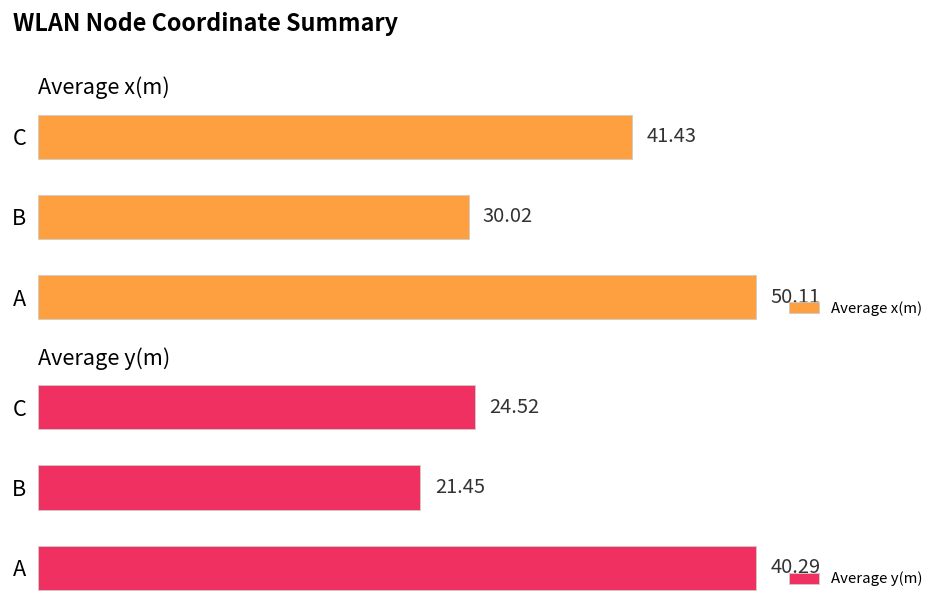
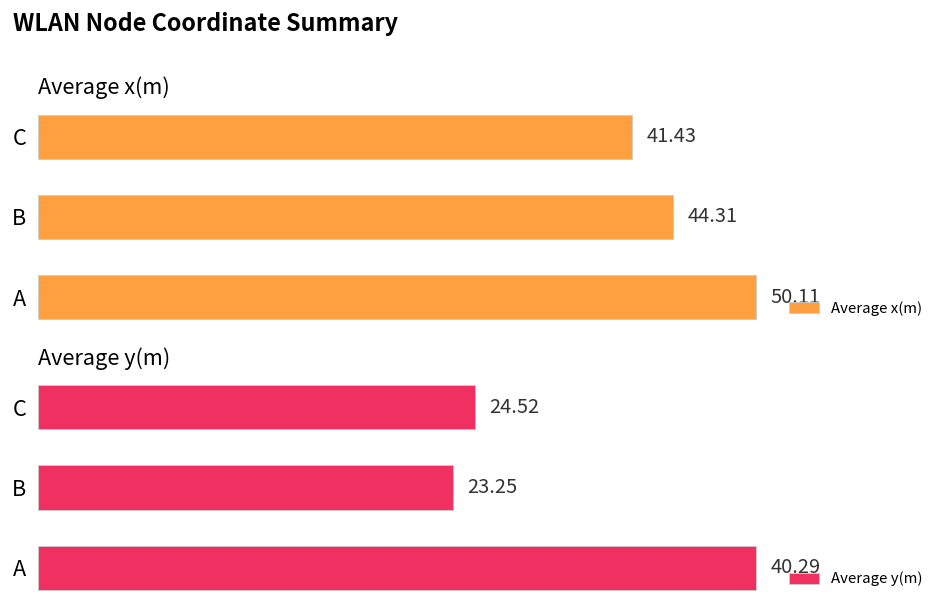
Average x(m), B: 30.02 -> 44.31
Average y(m), B: 21.45 -> 23.25
